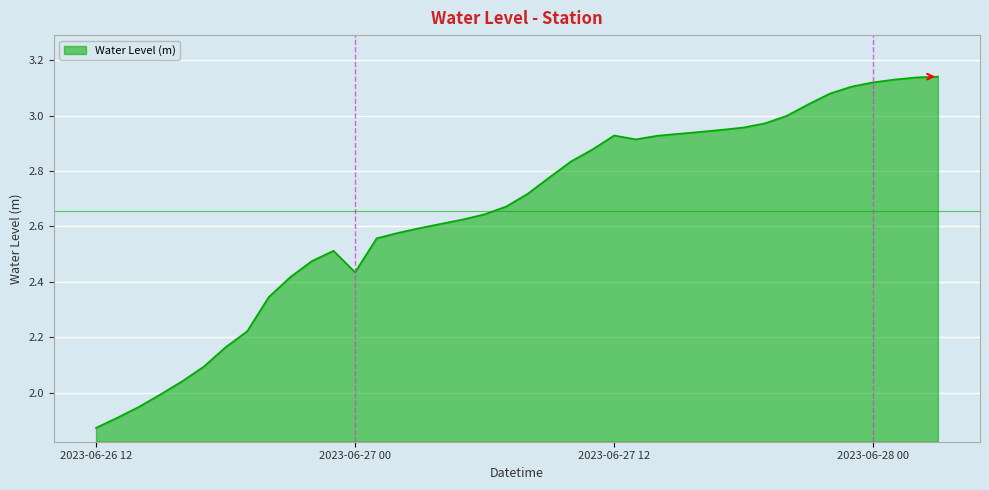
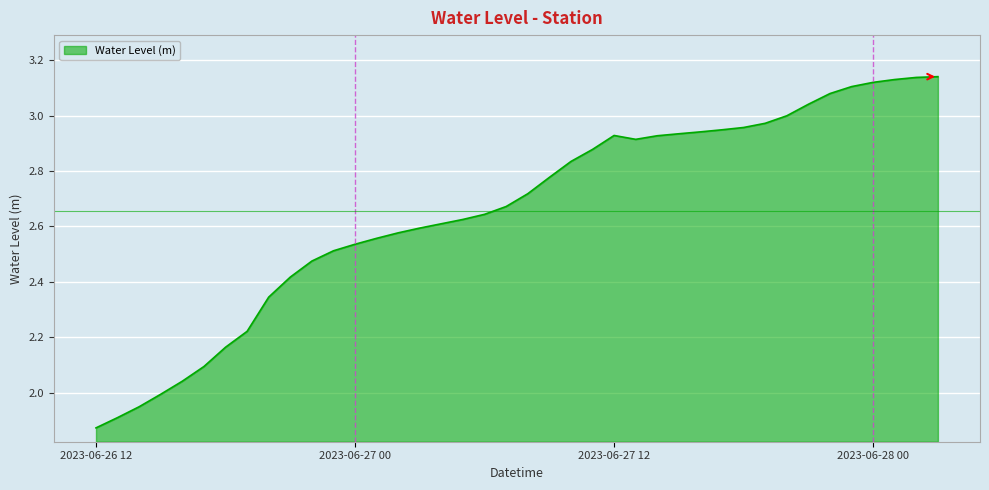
2023-06-27 00: 2.43 -> 2.54
